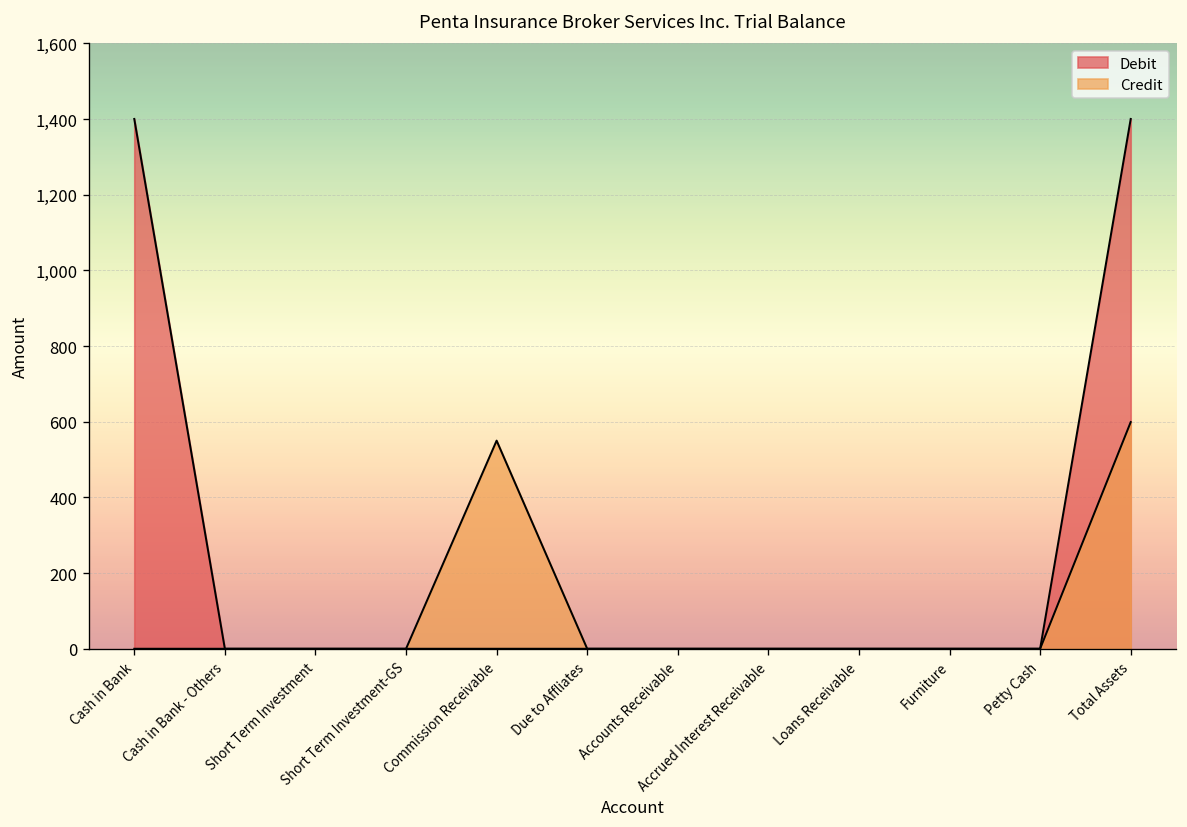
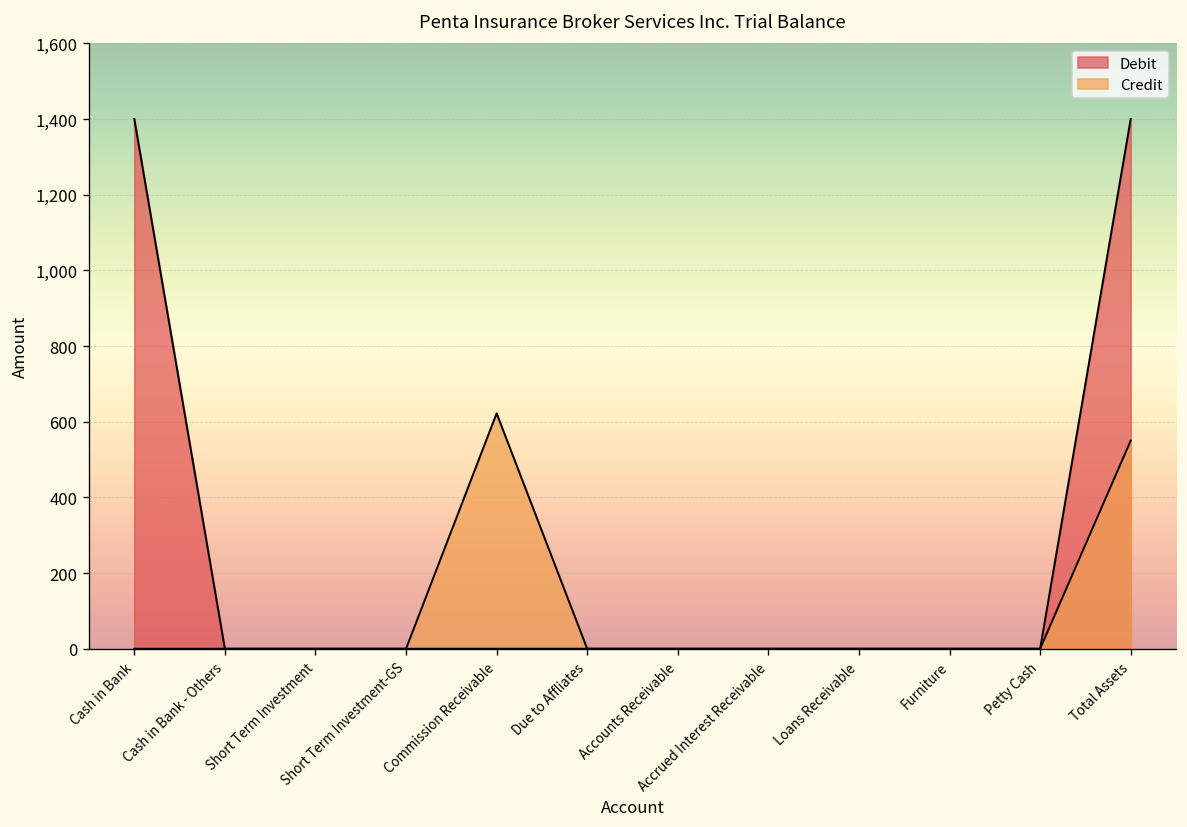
Credit, Commission Receivable: 550 -> 620
Credit, Total Assets: 600 -> 550
